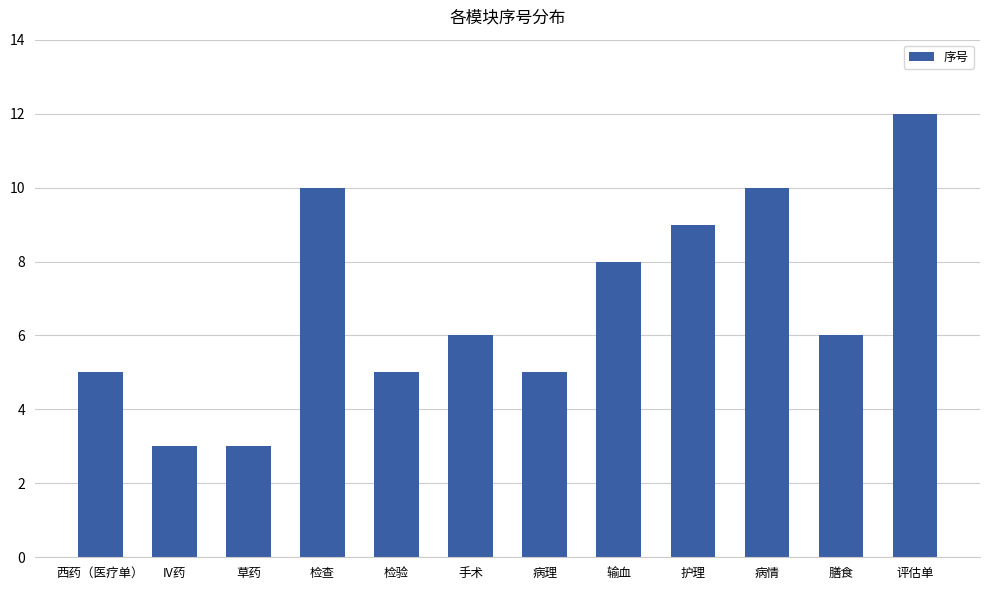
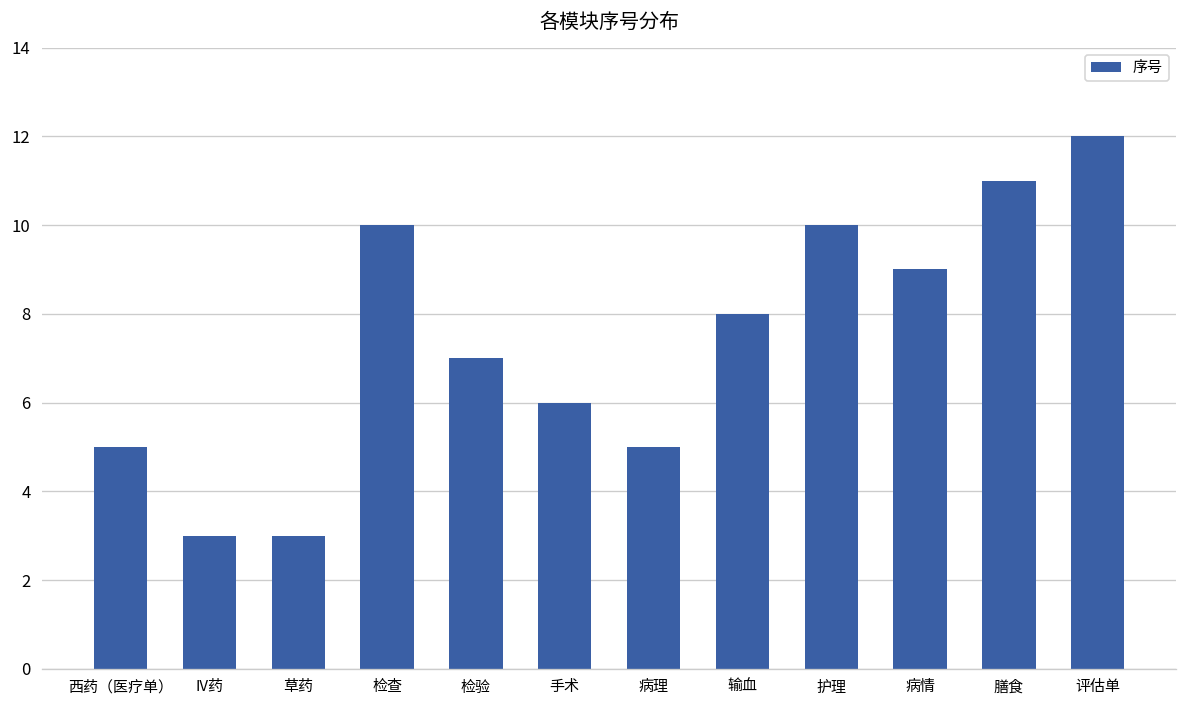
检验: 5 -> 7
护理: 9 -> 10
病情: 10 -> 9
膳食: 6 -> 11
